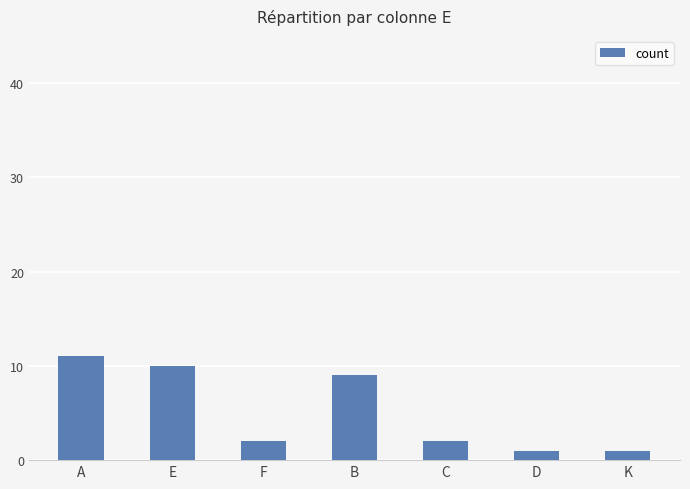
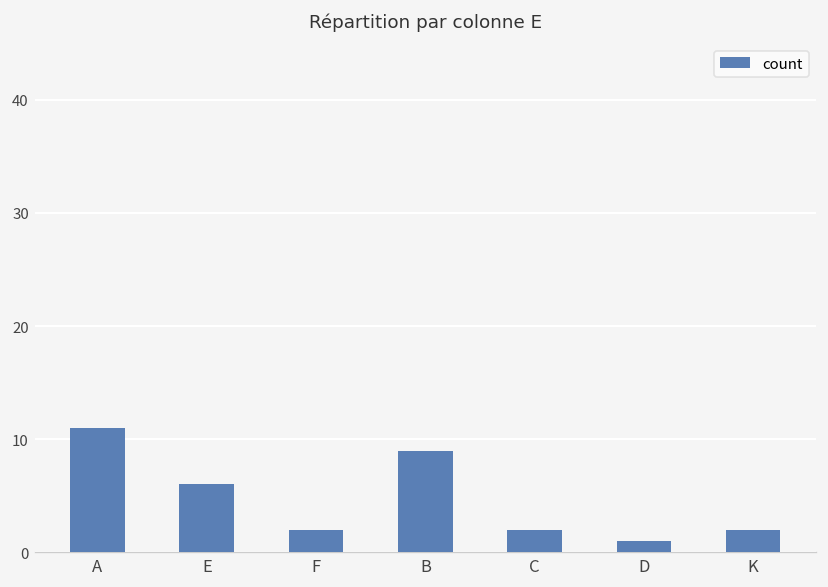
E: 10 -> 6
K: 1 -> 2
